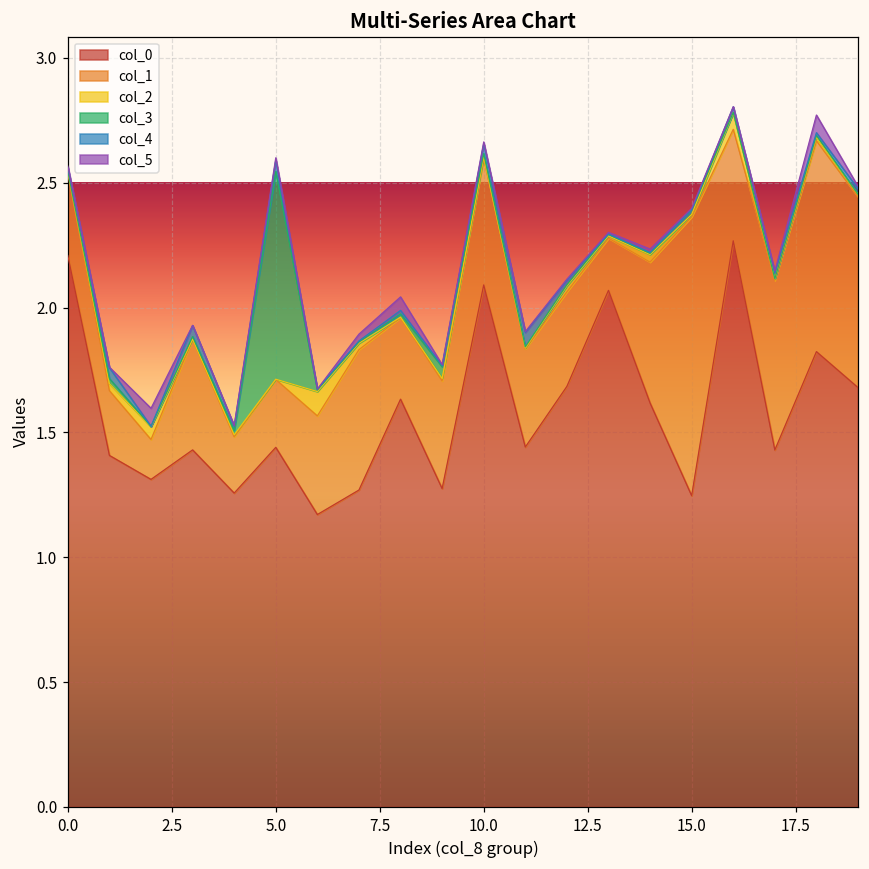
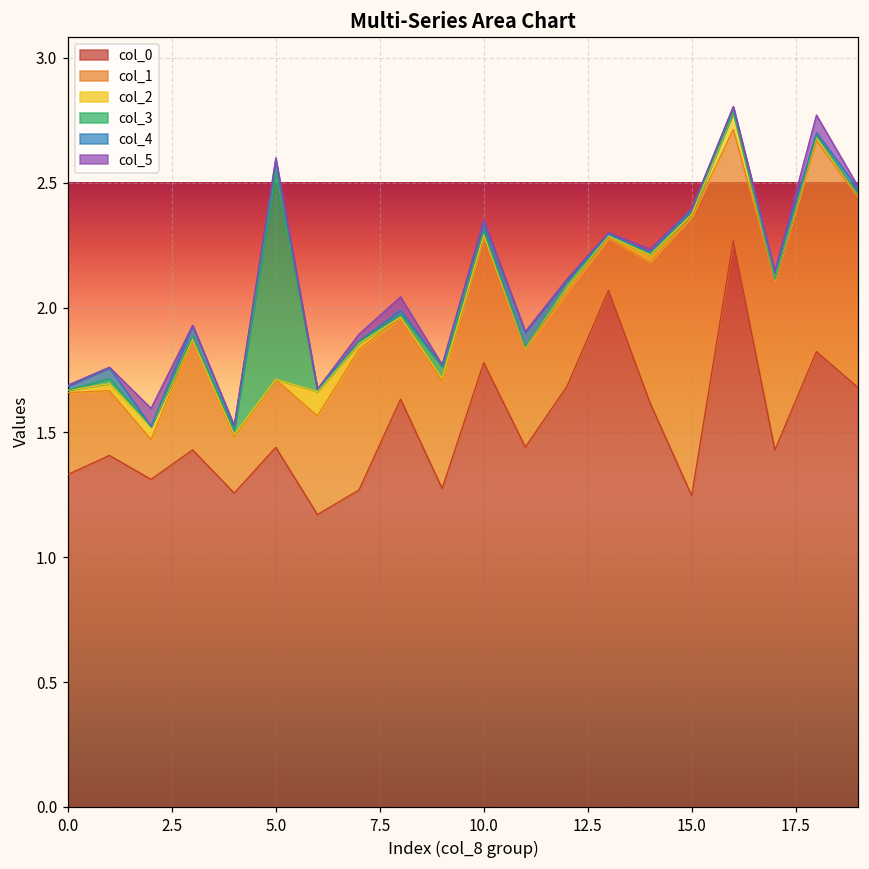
col_0, 0.0: 2.21 -> 1.33
col_0, 10.0: 2.09 -> 1.78
